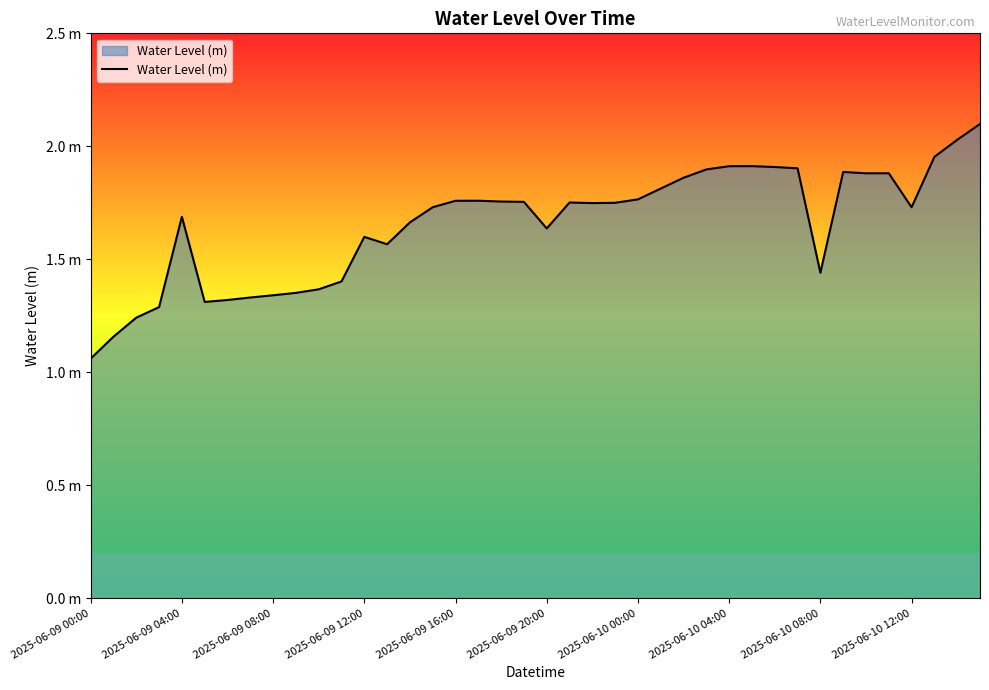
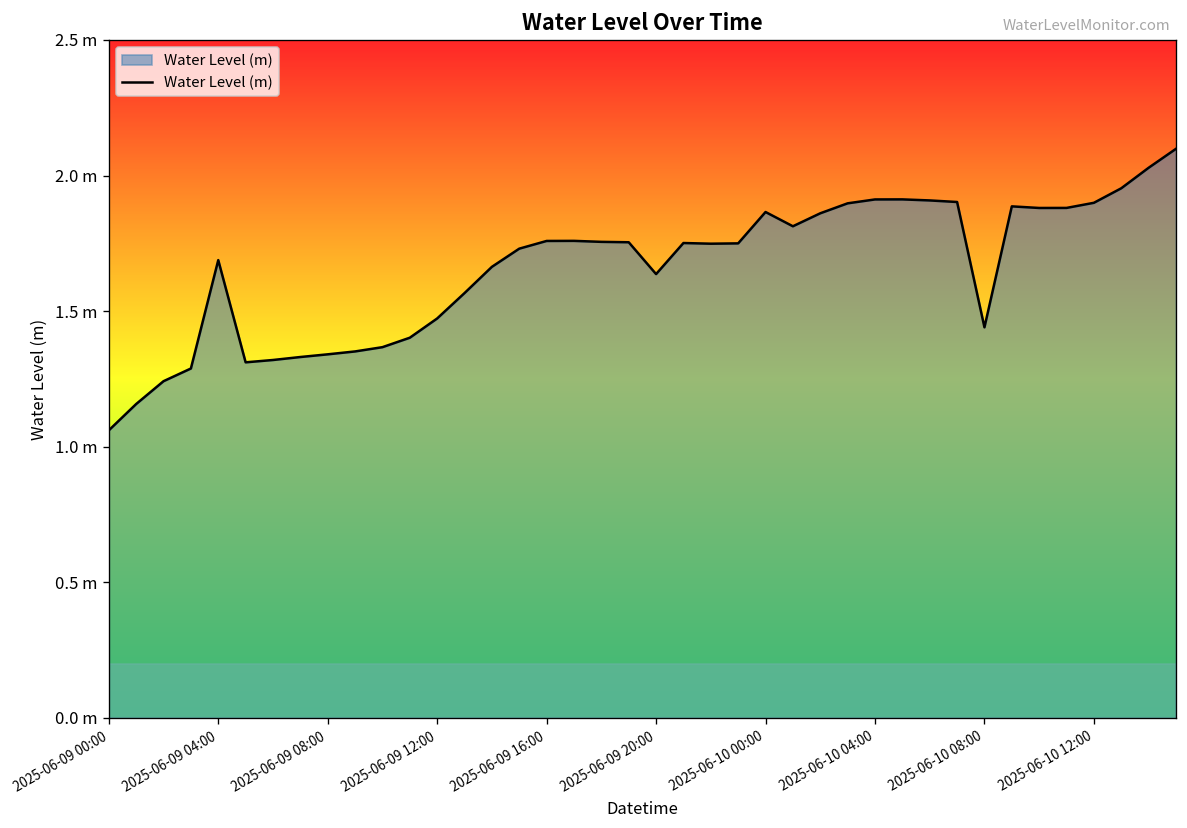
2025-06-09 12:00: 1.60 m -> 1.47 m
2025-06-10 00:00: 1.77 m -> 1.87 m
2025-06-10 12:00: 1.73 m -> 1.90 m
